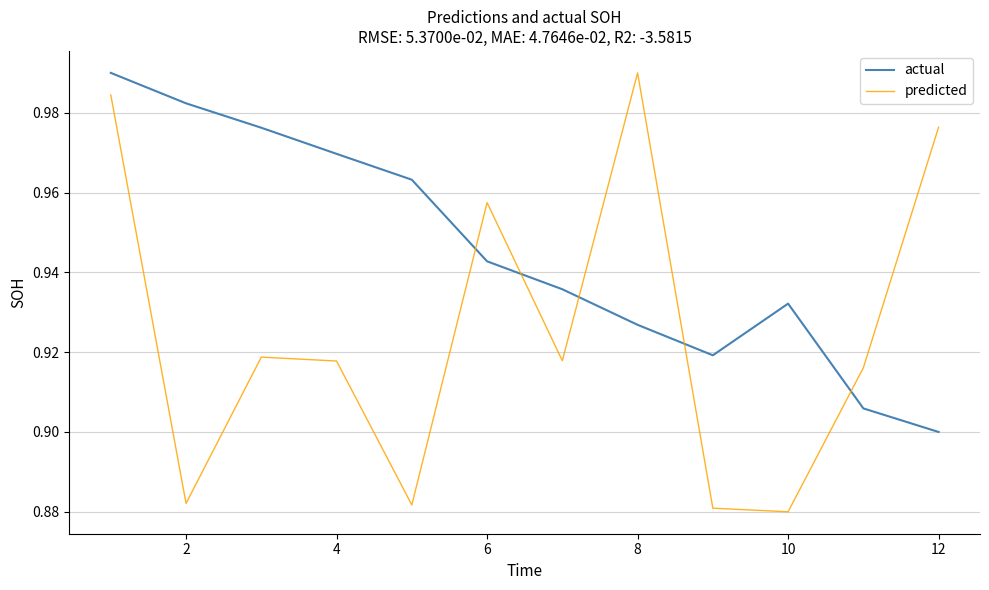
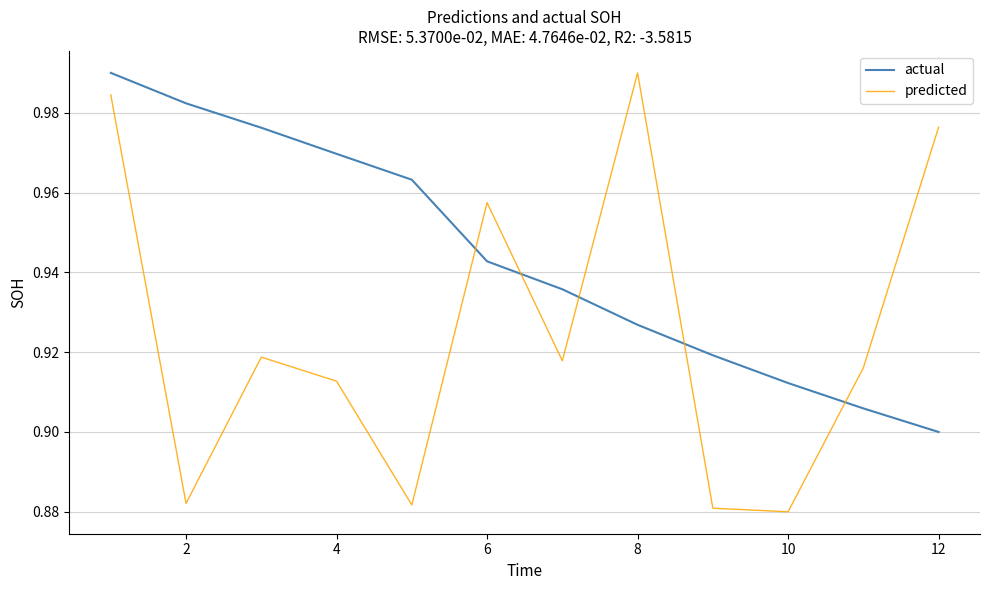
predicted, 4: 0.918 -> 0.913
actual, 10: 0.932 -> 0.912
